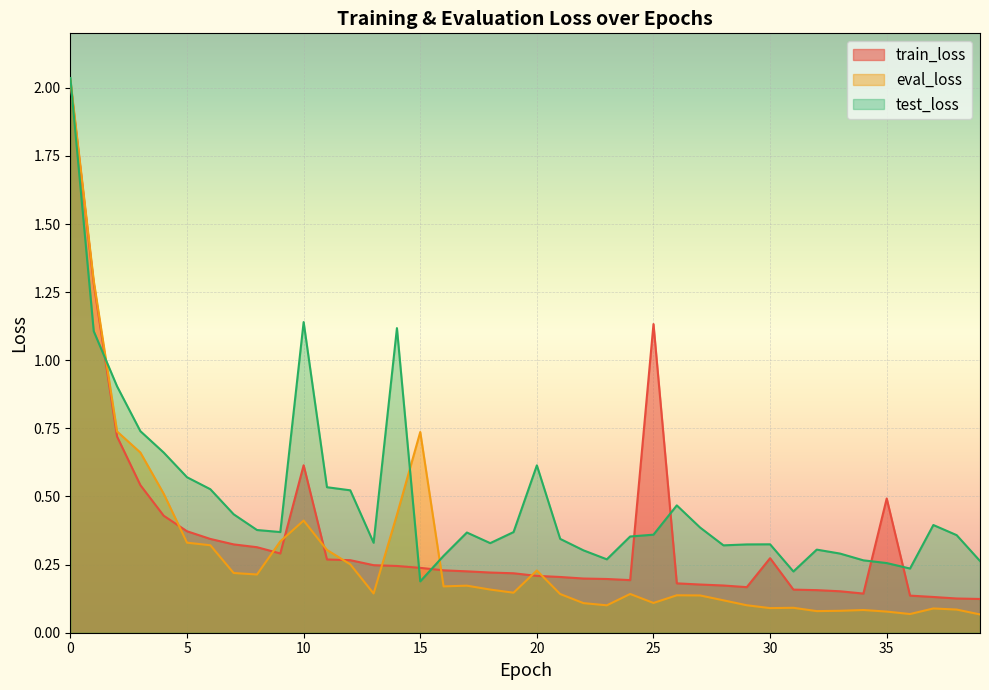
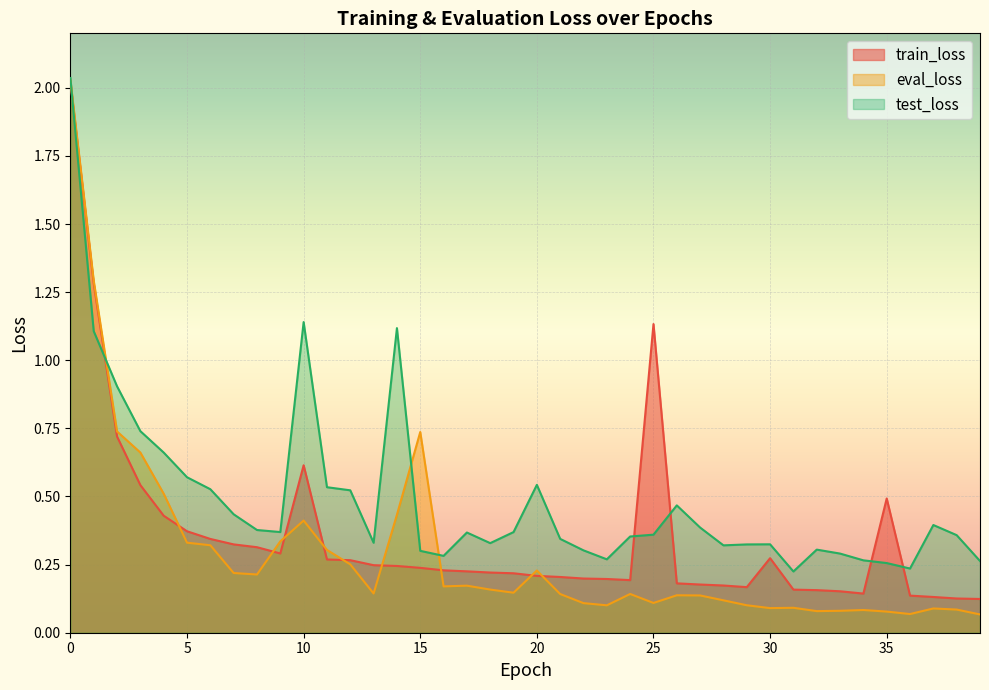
test_loss, 15: 0.19 -> 0.30
test_loss, 20: 0.61 -> 0.54
